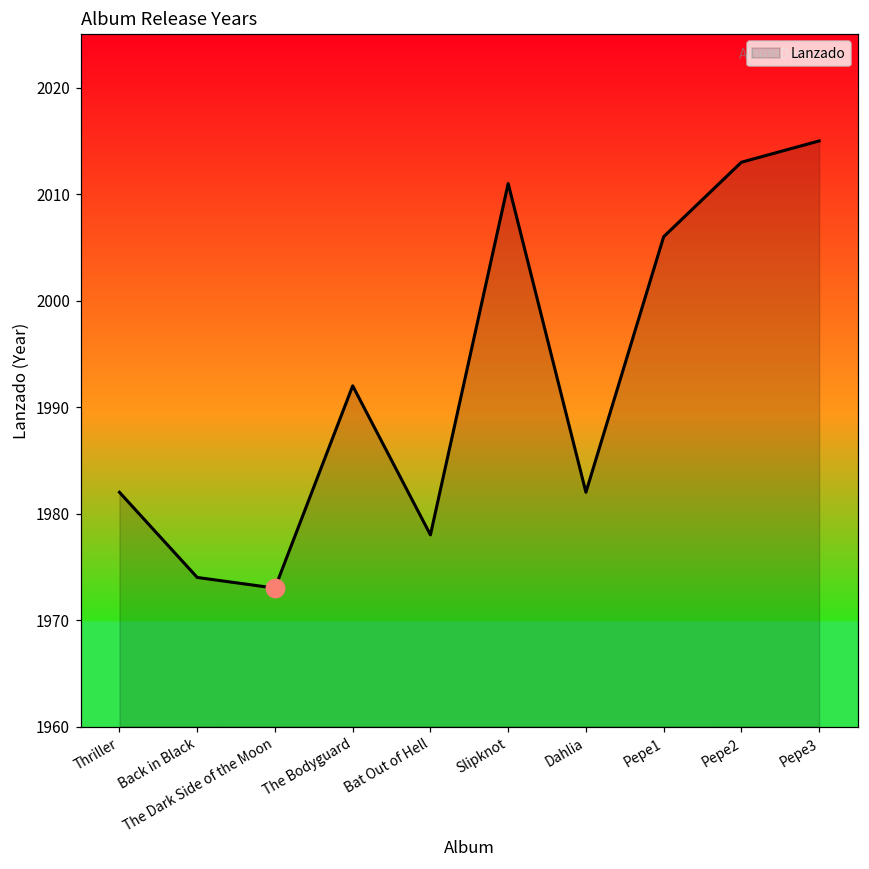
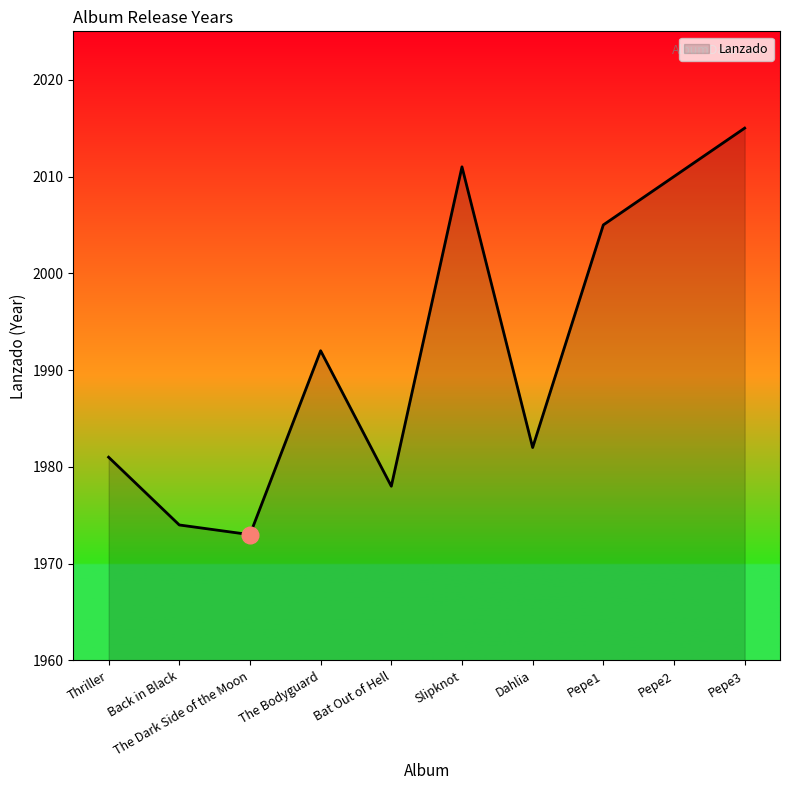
Lanzado, Thriller: 1982 -> 1981
Lanzado, Pepe1: 2006 -> 2005
Lanzado, Pepe2: 2013 -> 2010
